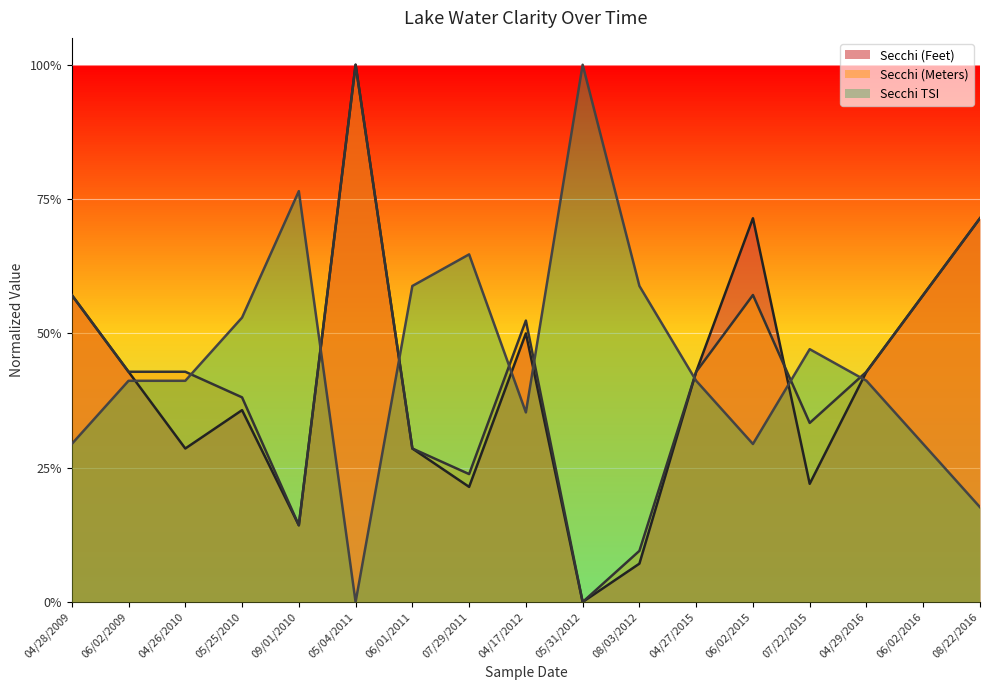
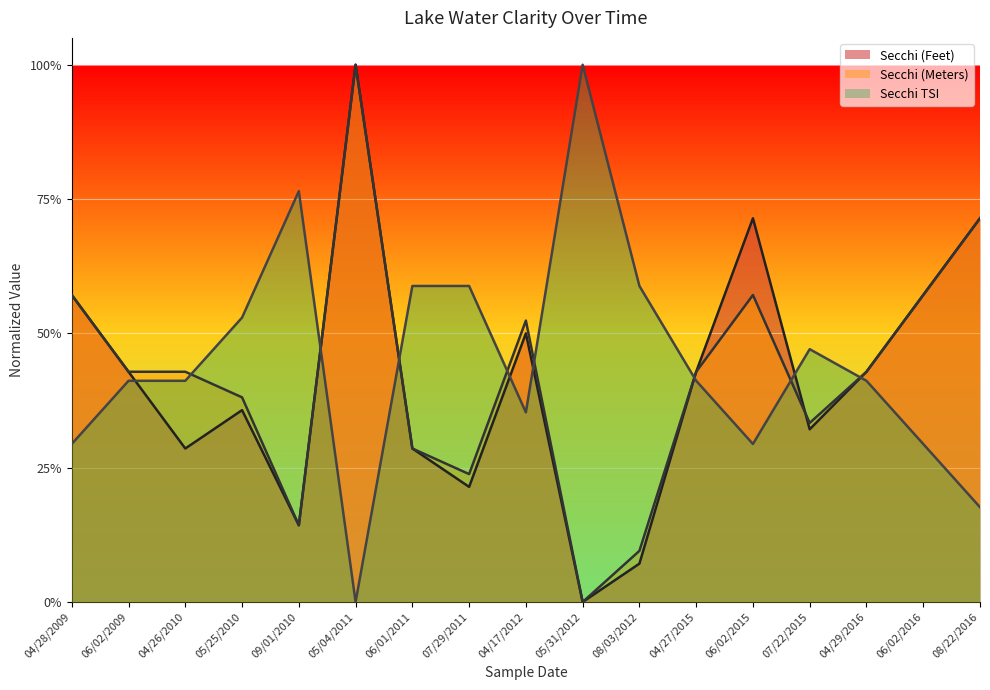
Secchi TSI, 07/29/2011: 65% -> 59%
Secchi (Feet), 07/22/2015: 22% -> 32%
